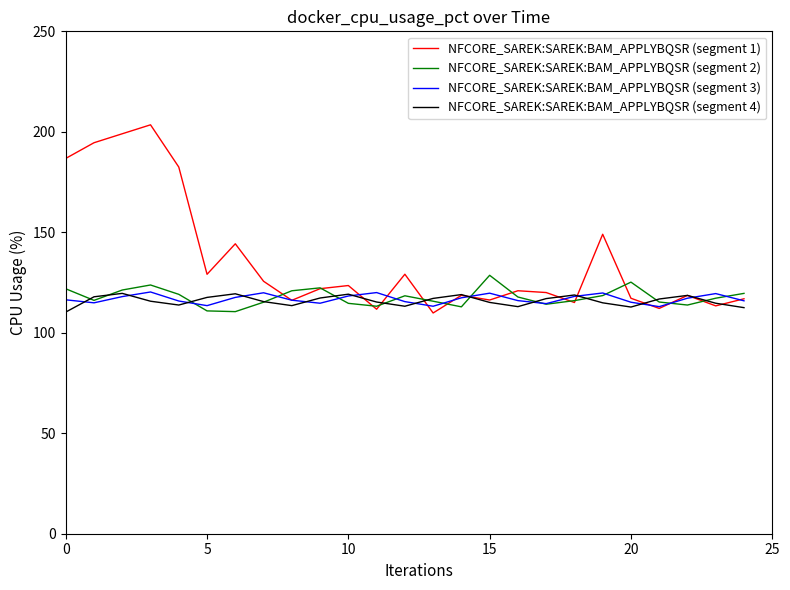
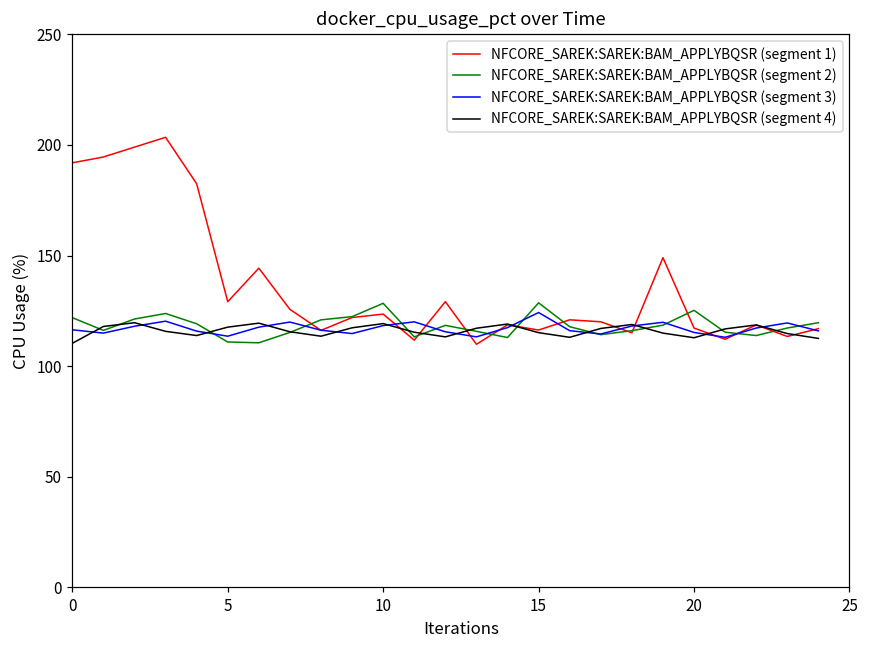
NFCORE_SAREK:SAREK:BAM_APPLYBQSR (segment 1), 0: 187 -> 192
NFCORE_SAREK:SAREK:BAM_APPLYBQSR (segment 2), 10: 115 -> 128
NFCORE_SAREK:SAREK:BAM_APPLYBQSR (segment 3), 15: 120 -> 124
